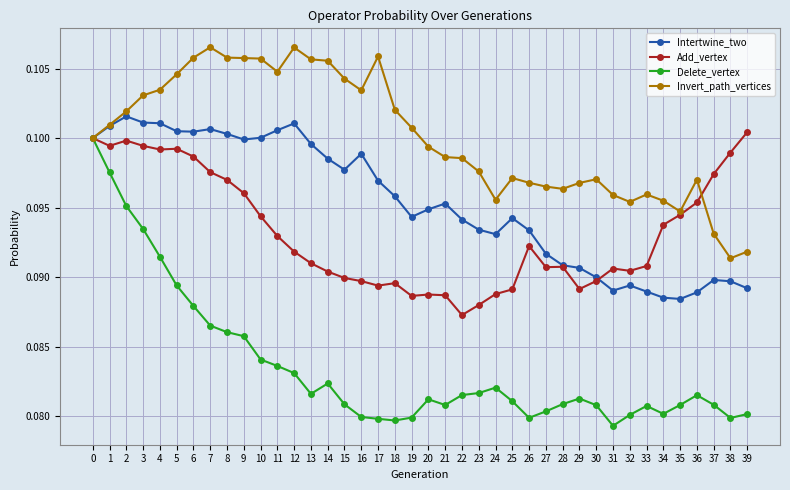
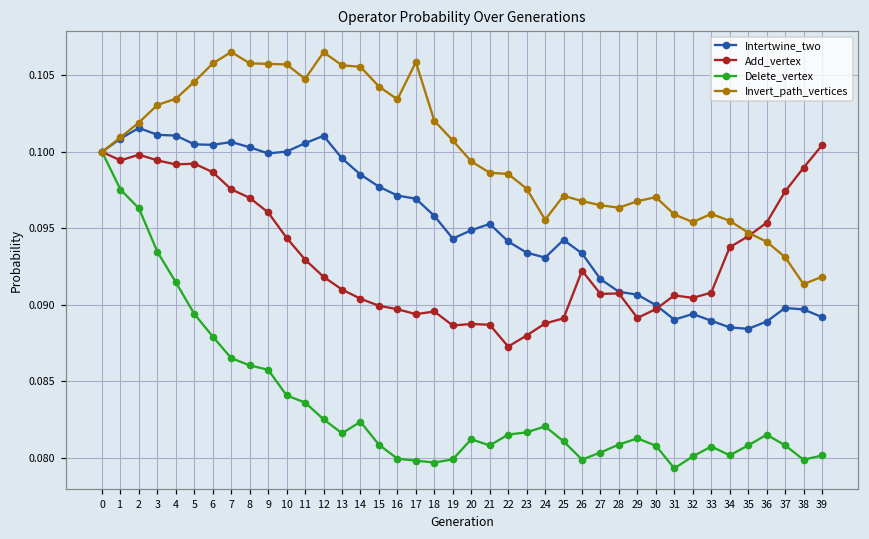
Delete_vertex, 2: 0.0951 -> 0.0963
Delete_vertex, 12: 0.0831 -> 0.0825
Intertwine_two, 16: 0.0989 -> 0.0971
Invert_path_vertices, 36: 0.0970 -> 0.0941
